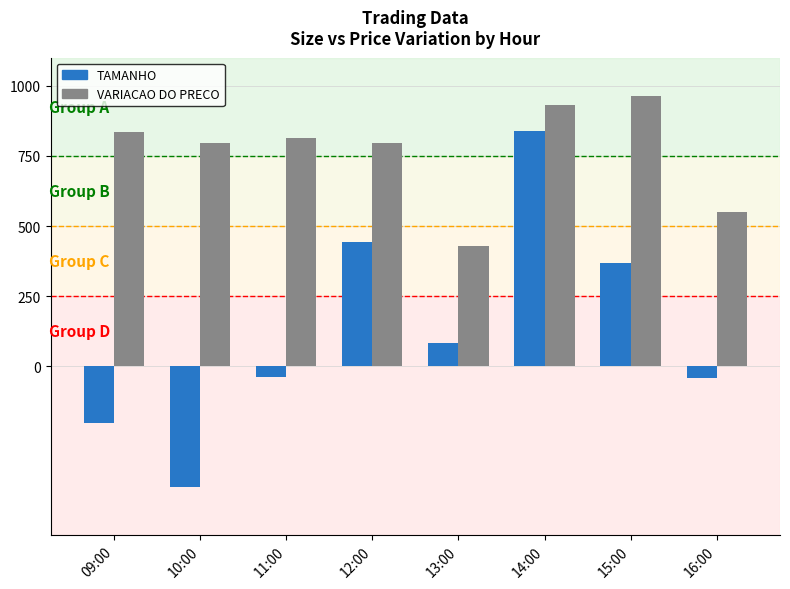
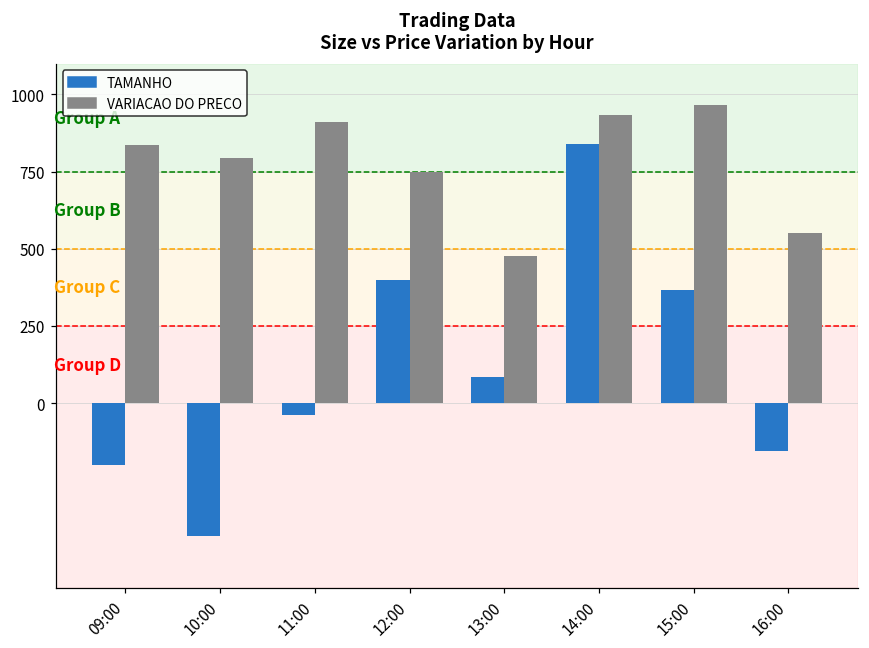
VARIACAO DO PRECO, 11:00: 820 -> 910
TAMANHO, 12:00: 440 -> 400
VARIACAO DO PRECO, 12:00: 800 -> 750
VARIACAO DO PRECO, 13:00: 430 -> 480
TAMANHO, 16:00: -40 -> -160
